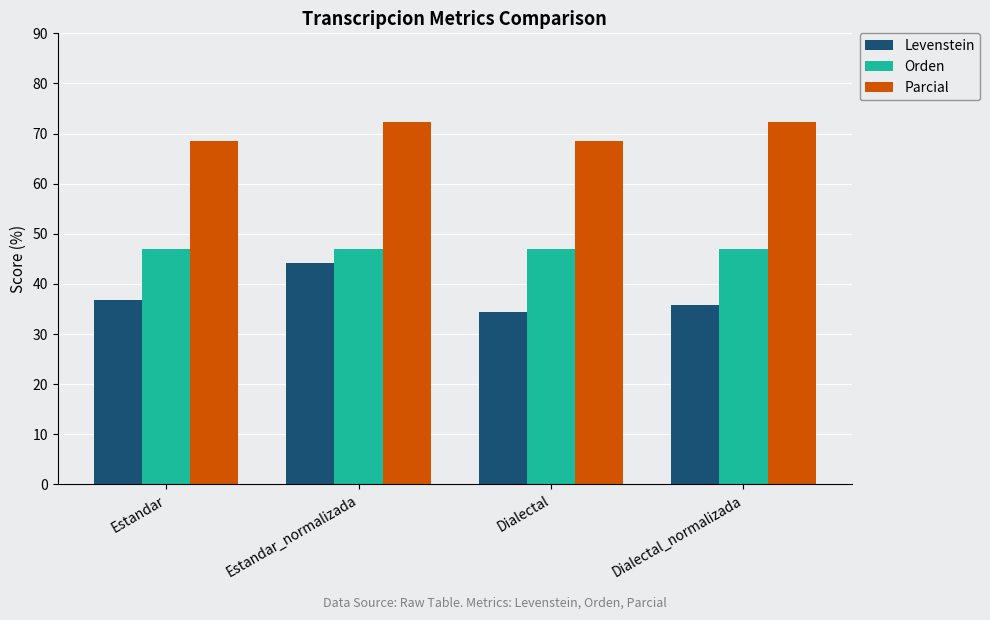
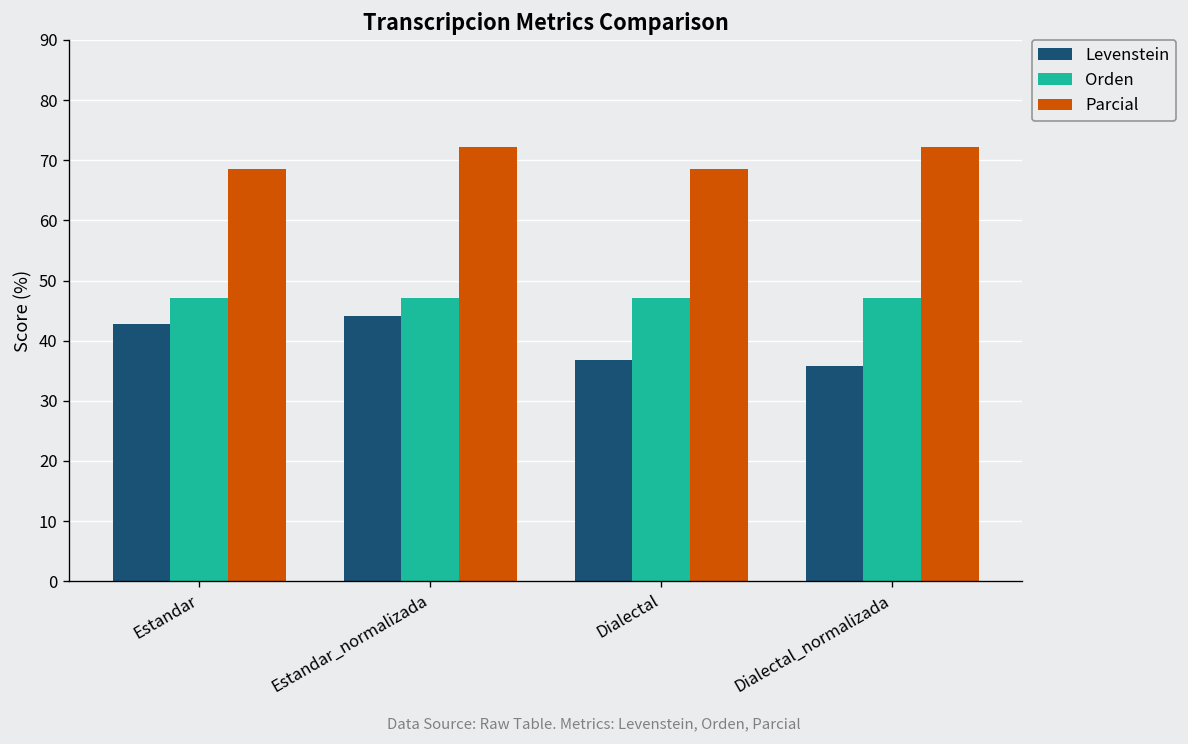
Levenstein, Estandar: 37 -> 43
Levenstein, Dialectal: 34 -> 37
